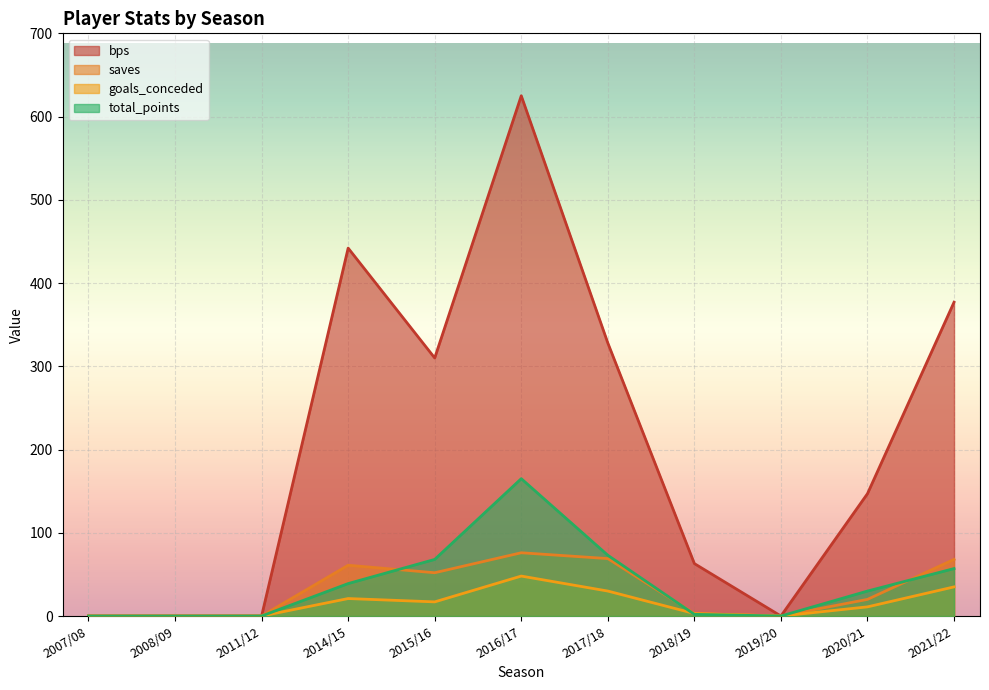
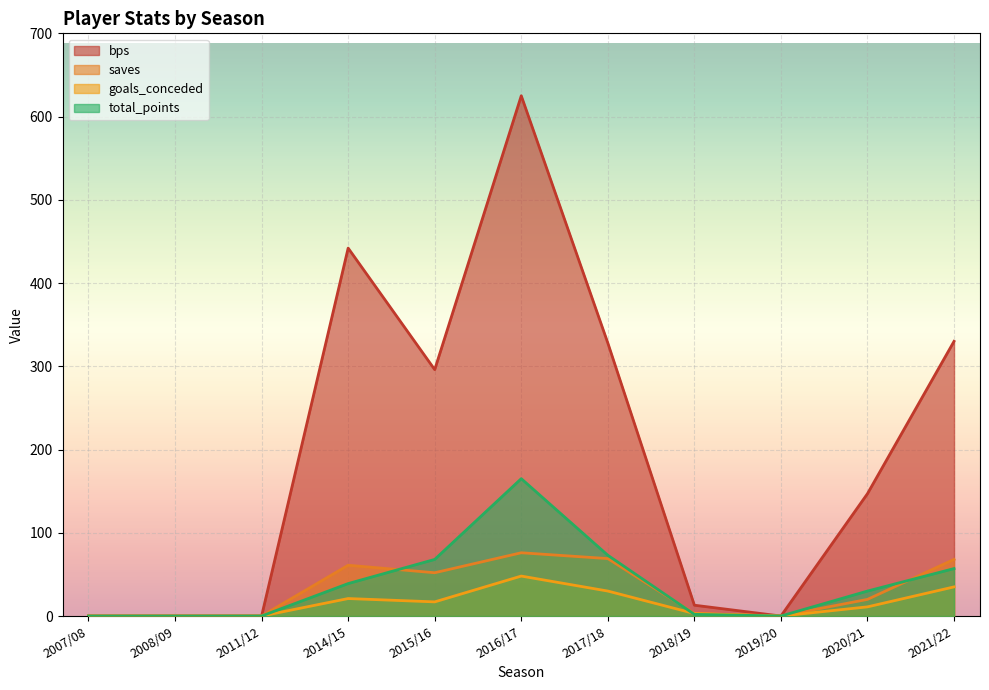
bps, 2015/16: 310 -> 300
bps, 2018/19: 60 -> 10
bps, 2021/22: 380 -> 330
